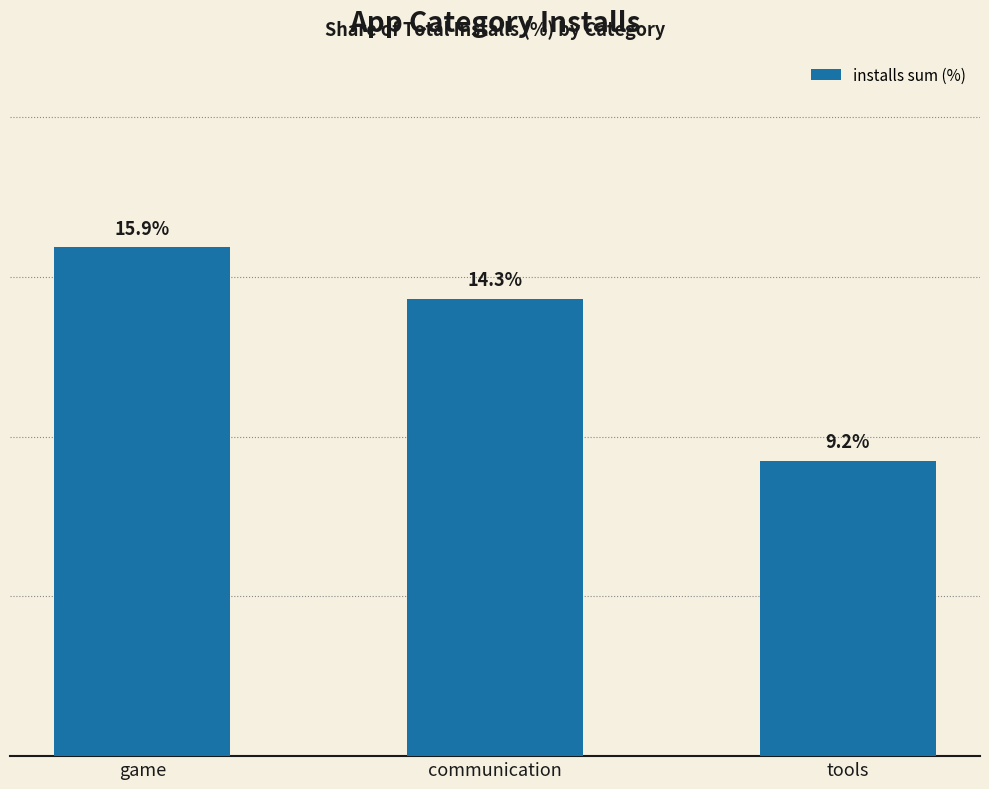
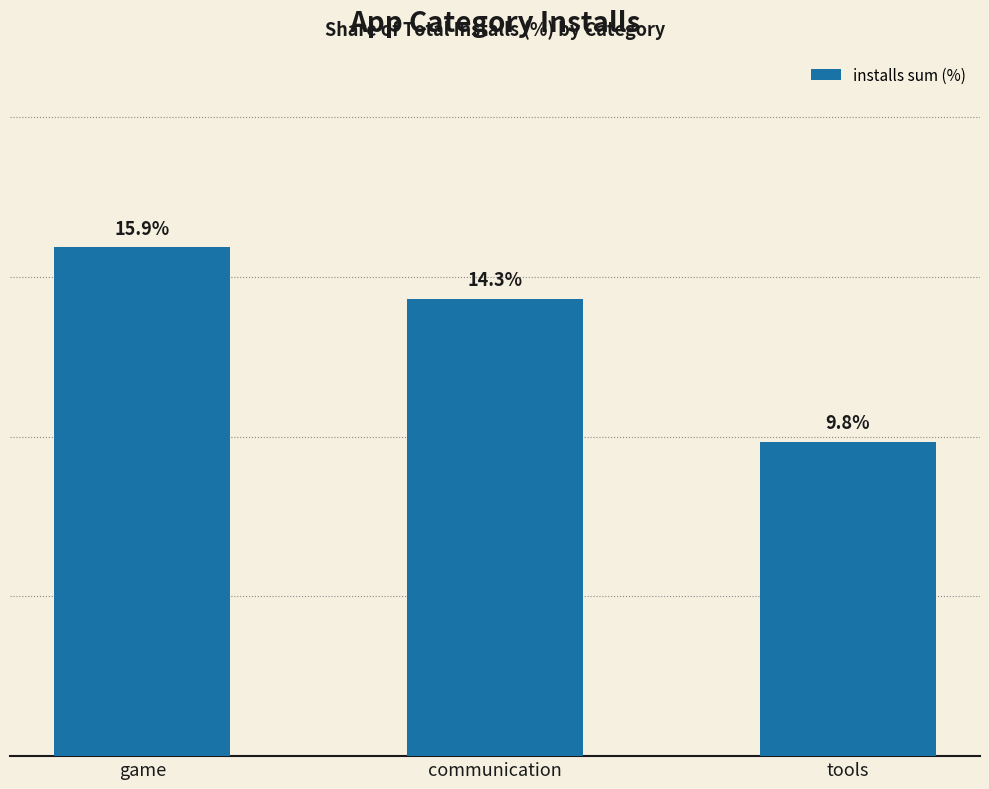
tools: 9.2% -> 9.8%
